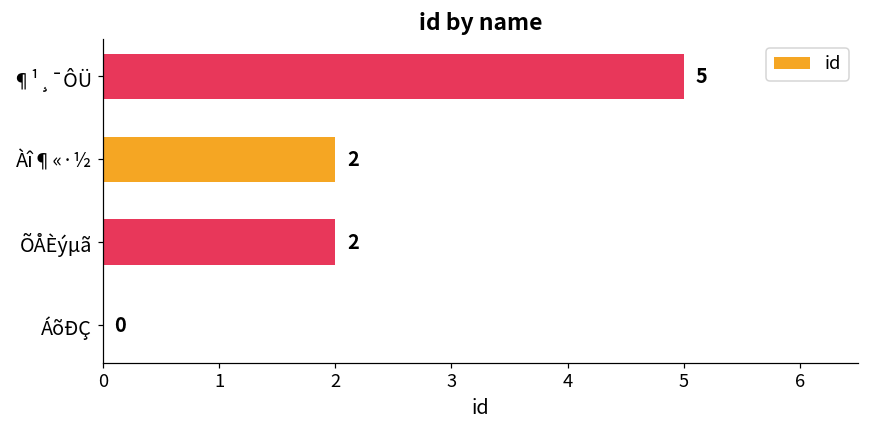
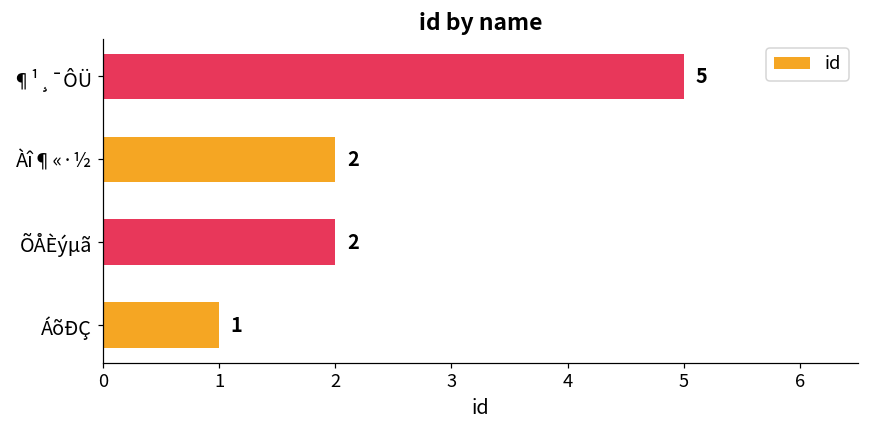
ÁõÐÇ: 0 -> 1
